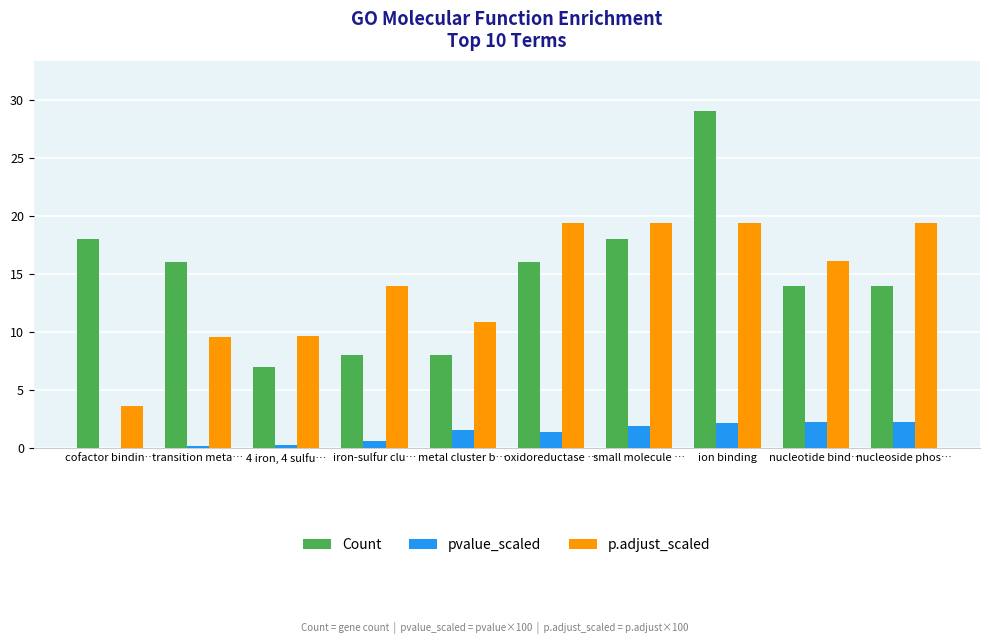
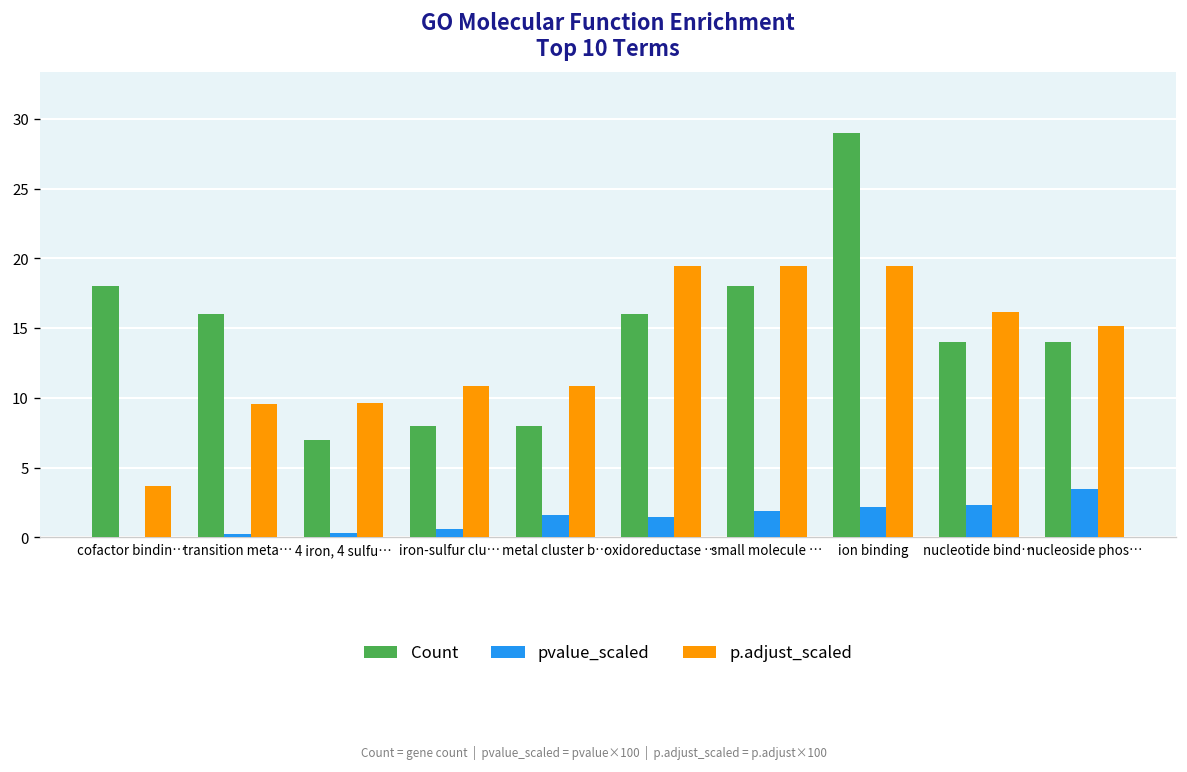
p.adjust_scaled, iron-sulfur clu…: 14.0 -> 10.9
pvalue_scaled, nucleoside phos…: 2.3 -> 3.5
p.adjust_scaled, nucleoside phos…: 19.4 -> 15.1
